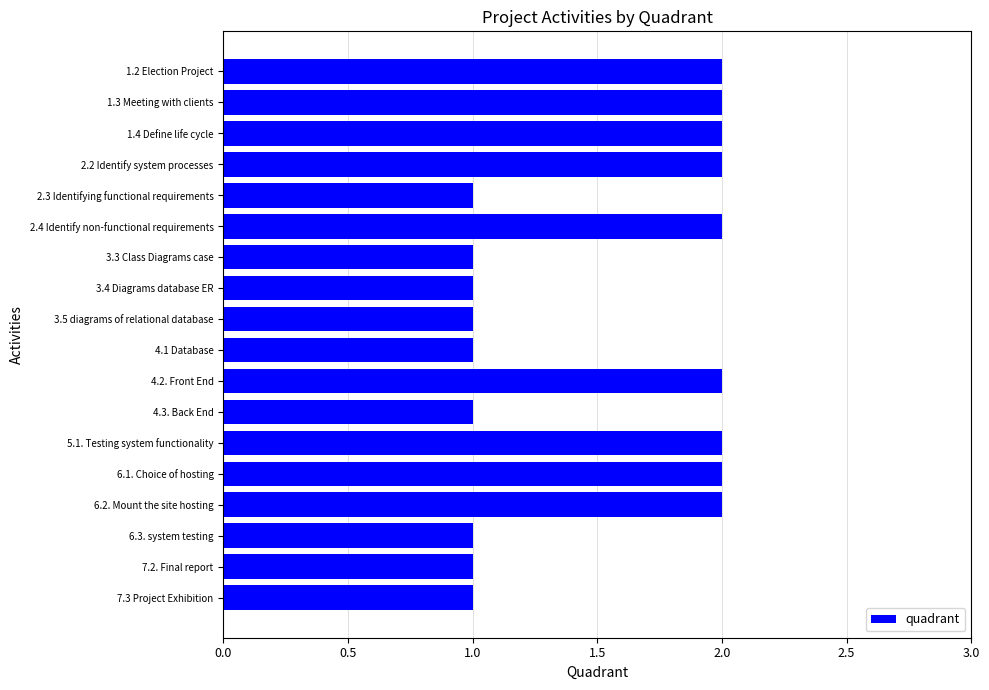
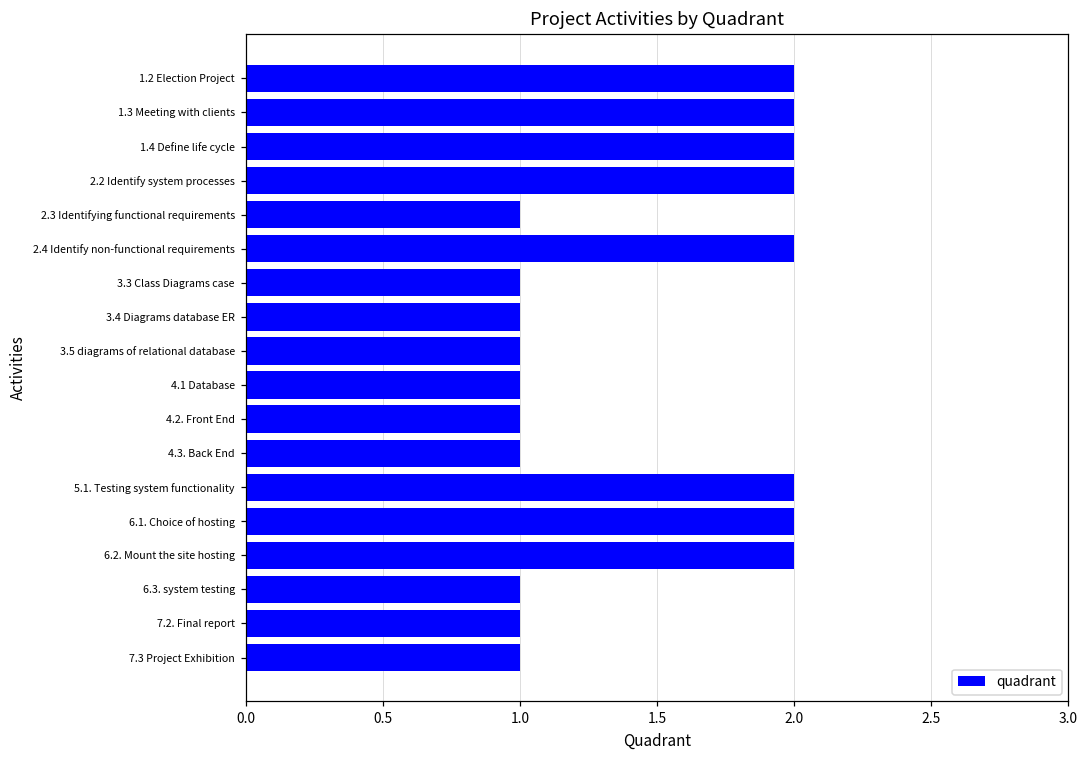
4.2. Front End: 2 -> 1
